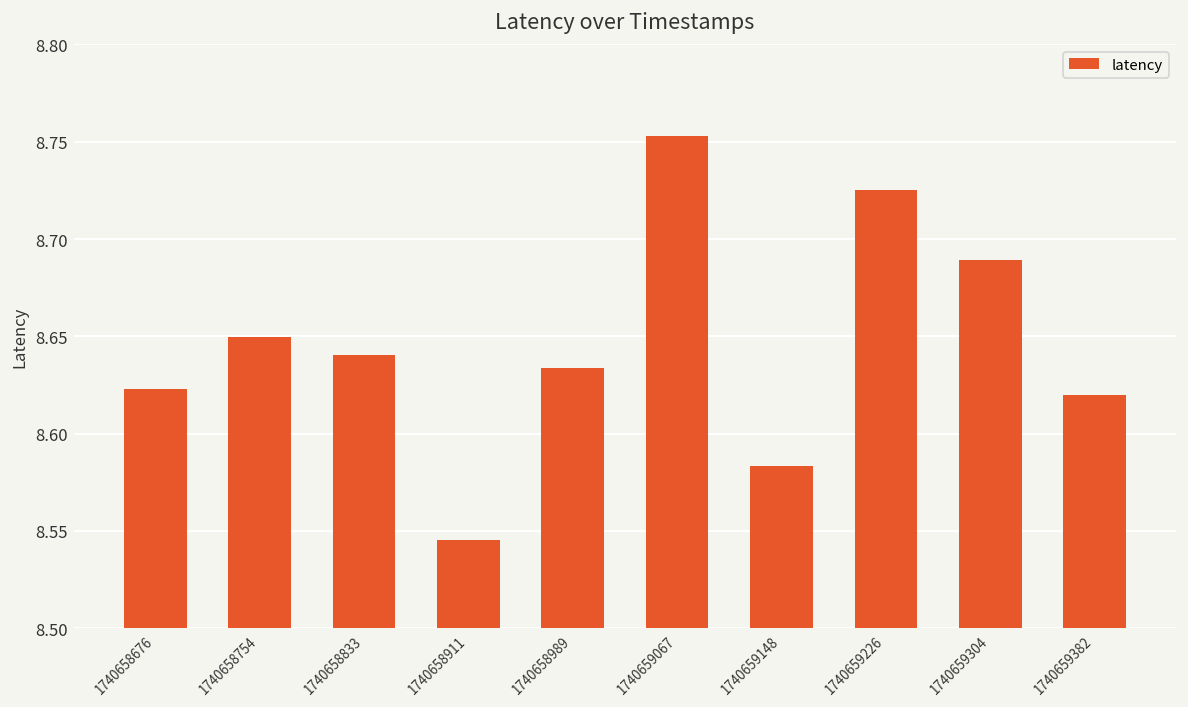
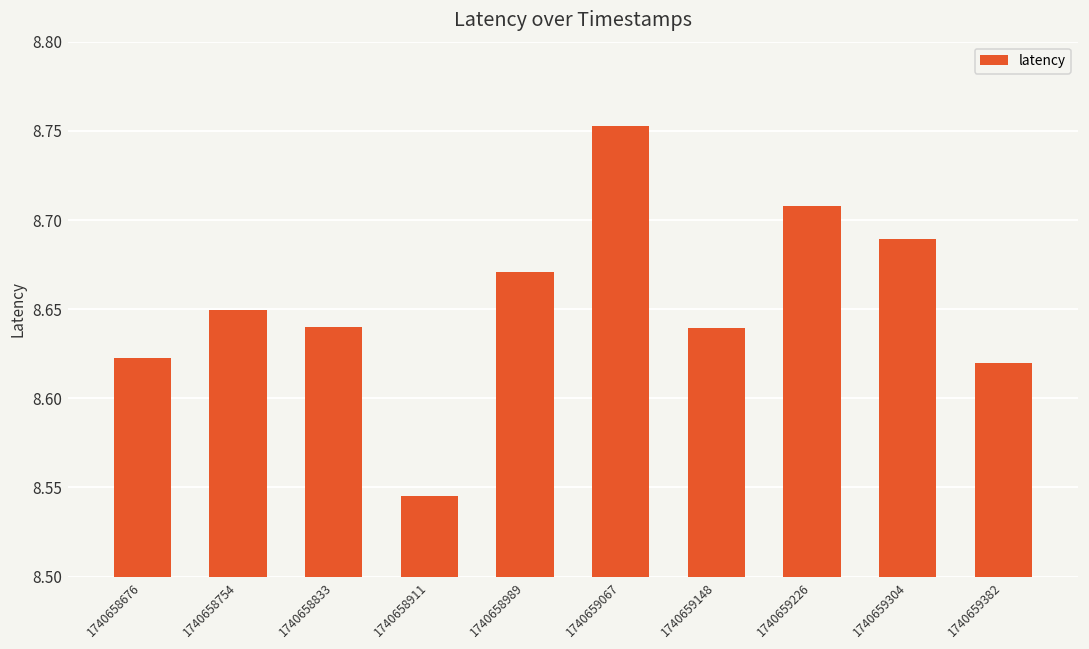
1740658989: 8.634 -> 8.671
1740659148: 8.584 -> 8.639
1740659226: 8.725 -> 8.708
